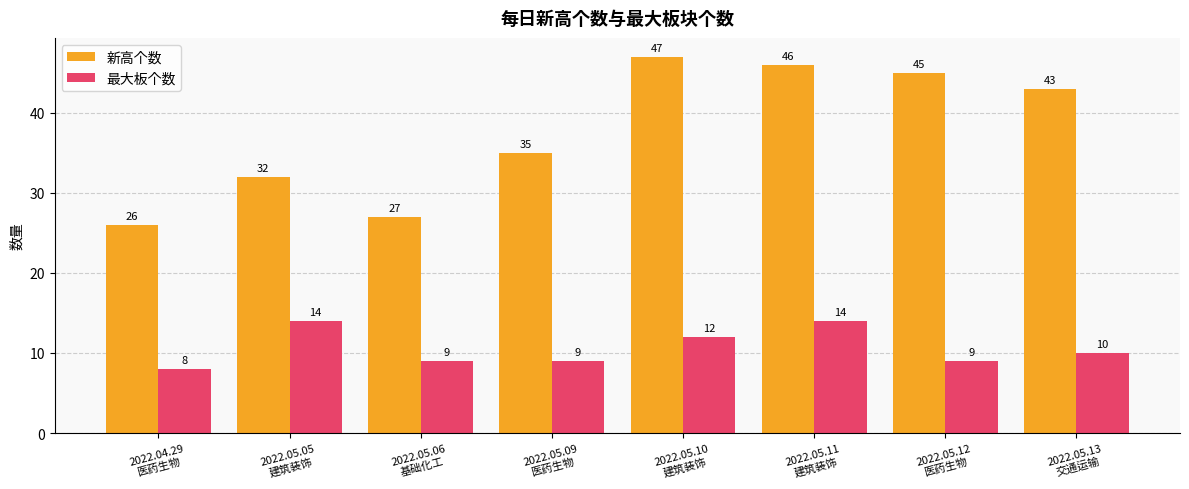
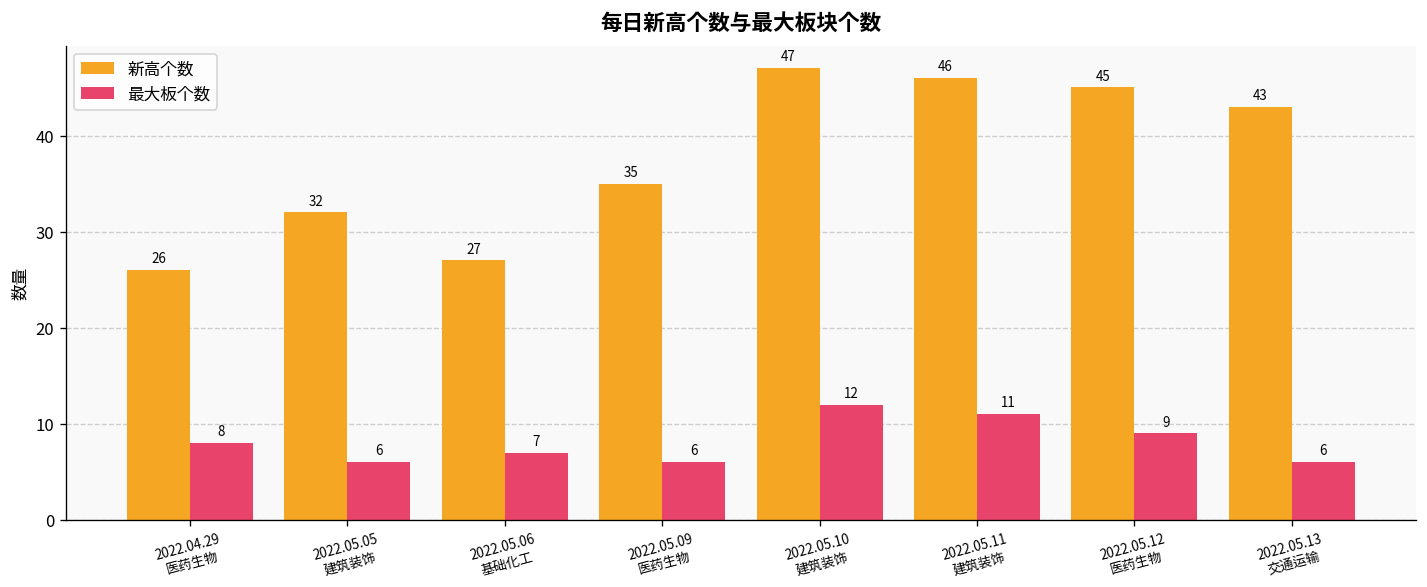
最大板个数, 2022.05.05 建筑装饰: 14 -> 6
最大板个数, 2022.05.06 基础化工: 9 -> 7
最大板个数, 2022.05.09 医药生物: 9 -> 6
最大板个数, 2022.05.11 建筑装饰: 14 -> 11
最大板个数, 2022.05.13 交通运输: 10 -> 6
